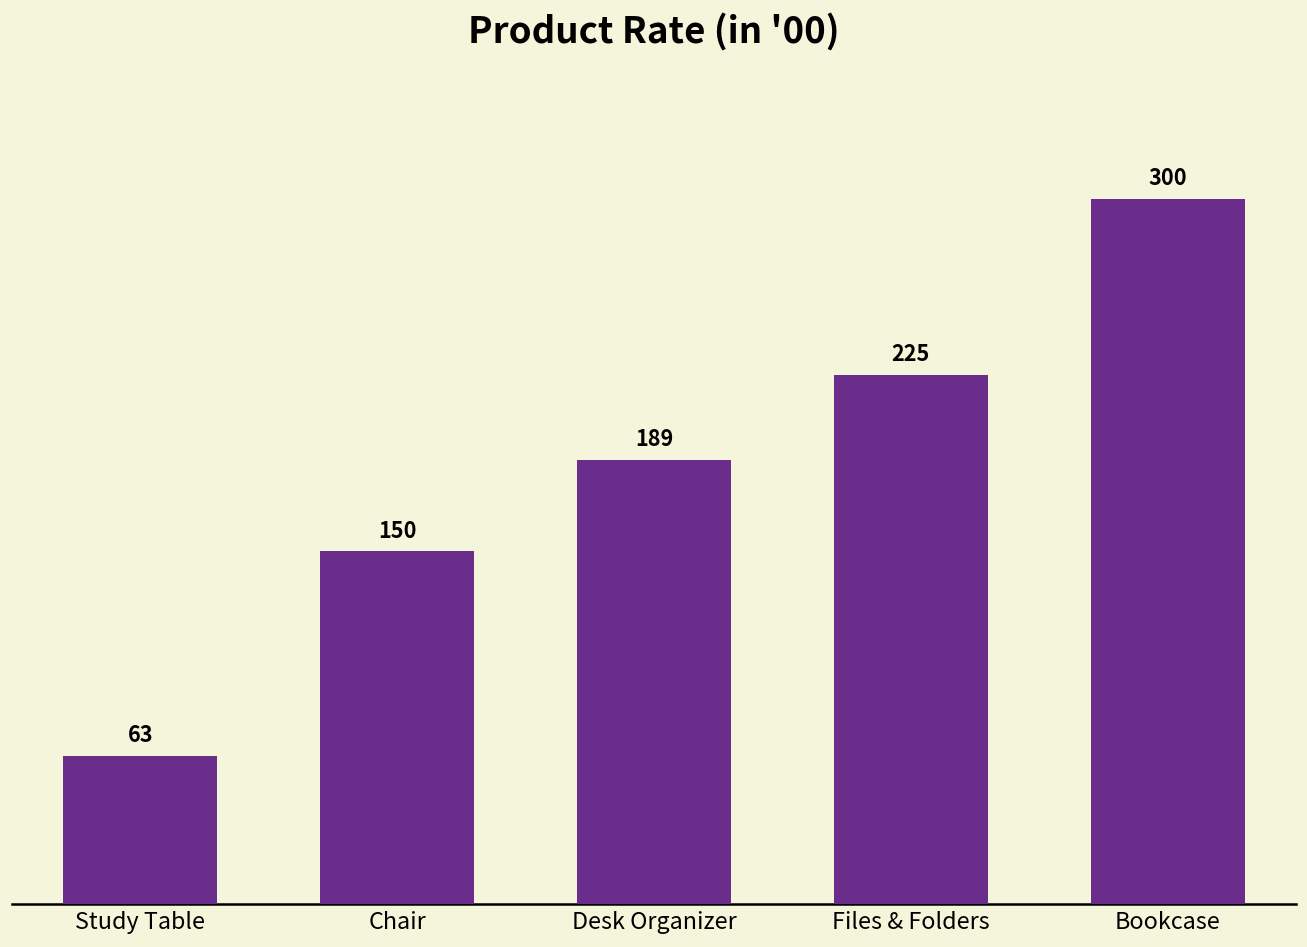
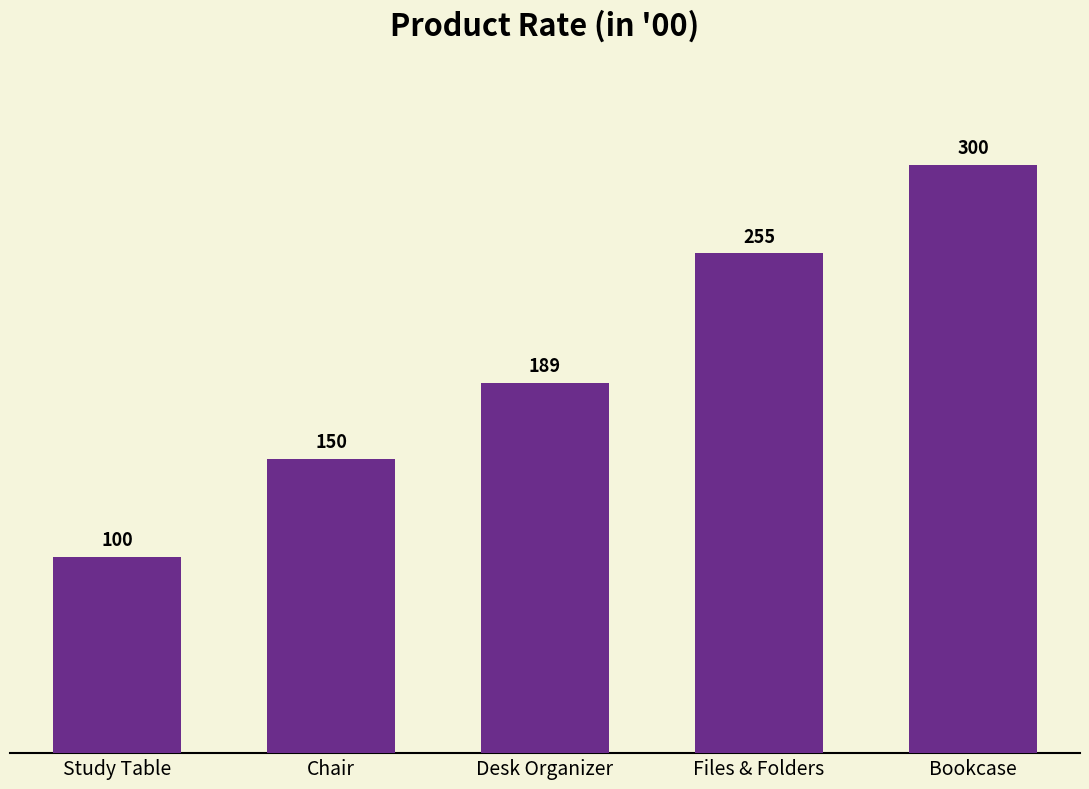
Study Table: 63 -> 100
Files & Folders: 225 -> 255
